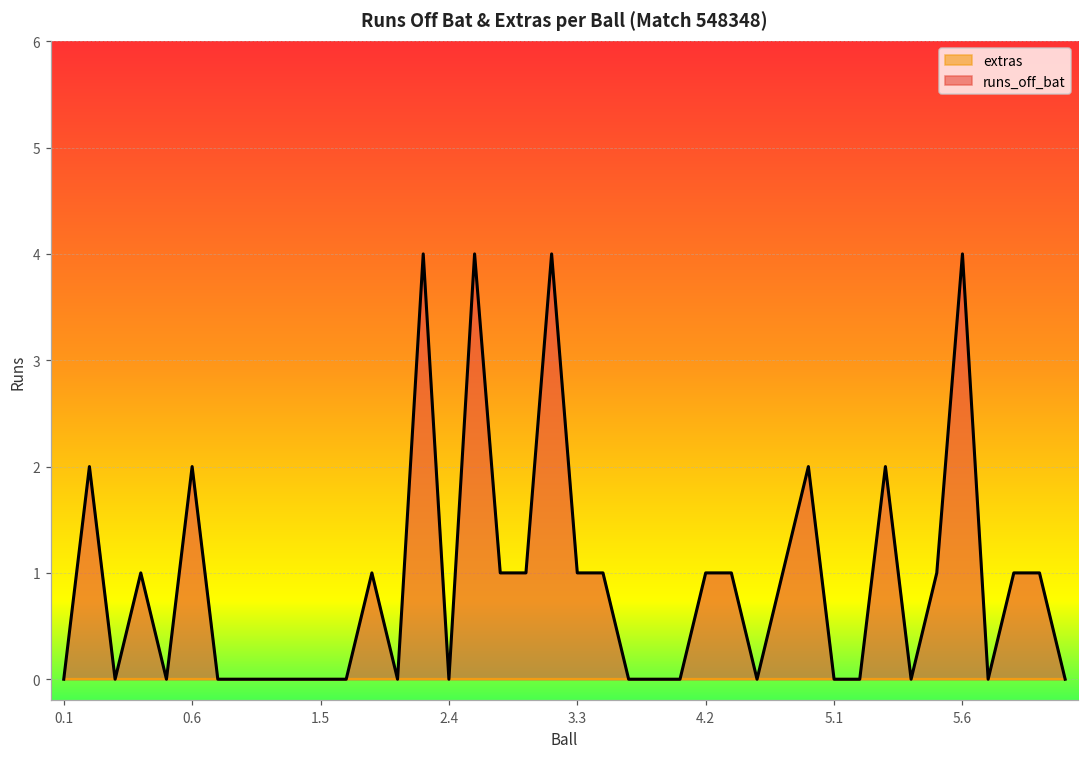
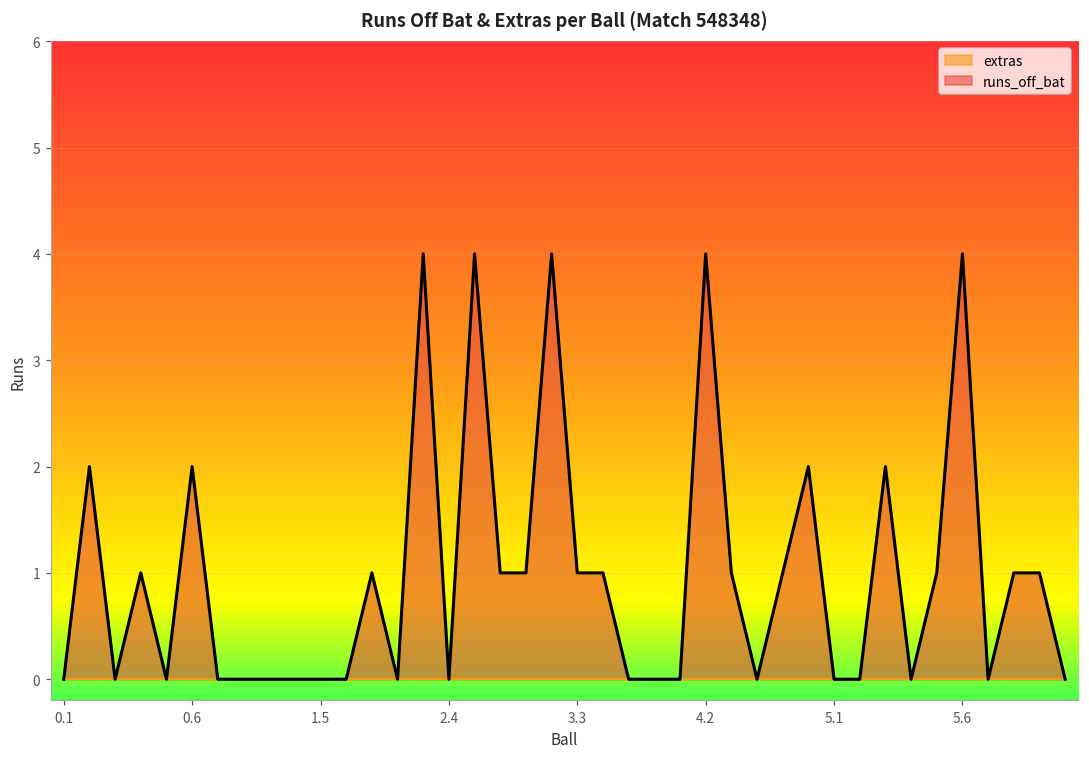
runs_off_bat, 4.2: 1 -> 4
